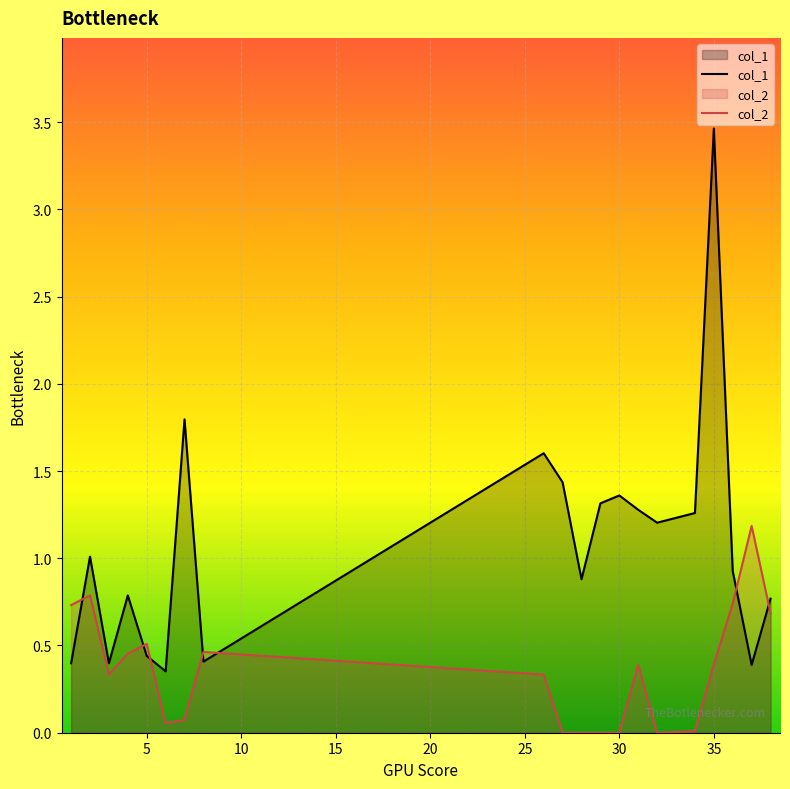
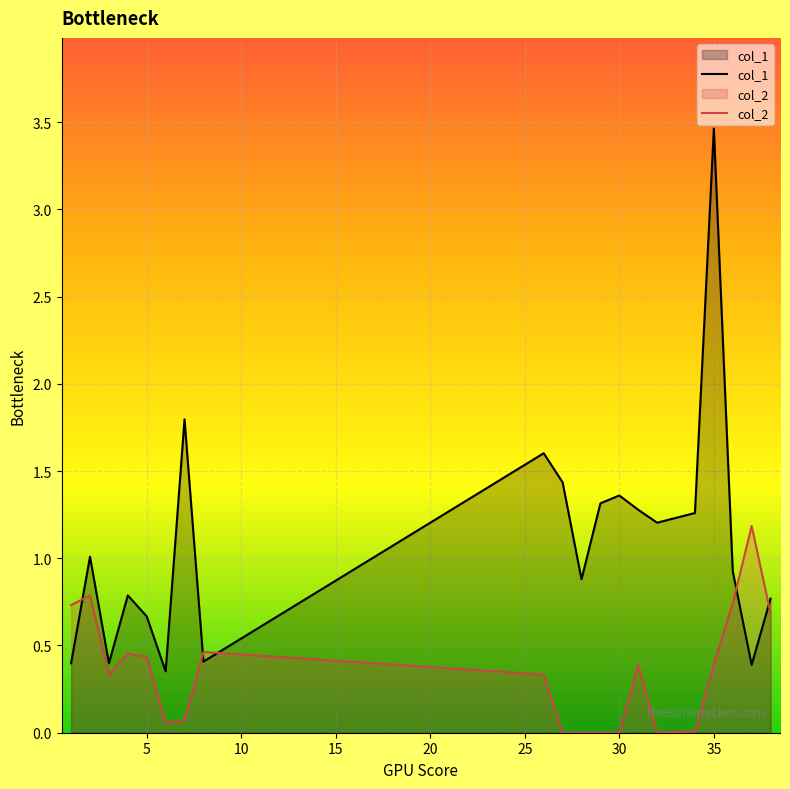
col_1, 5: 0.44 -> 0.67
col_2, 5: 0.51 -> 0.44
